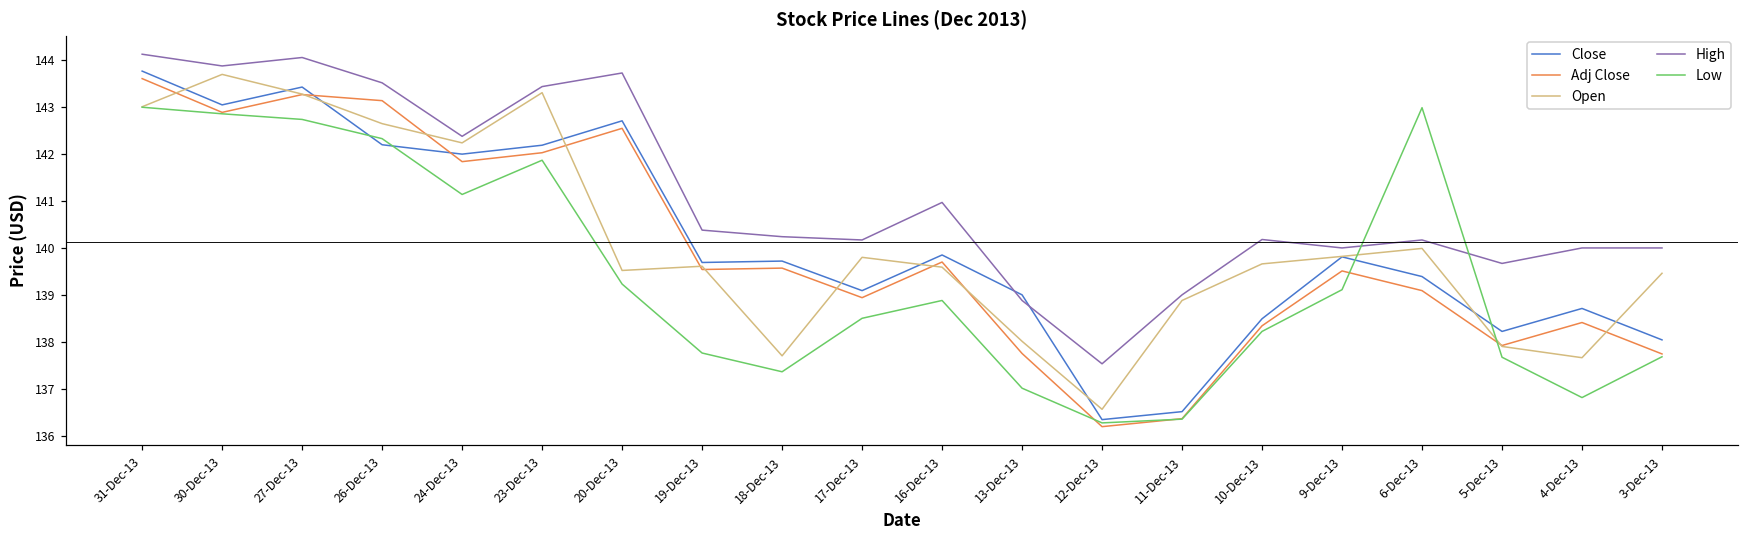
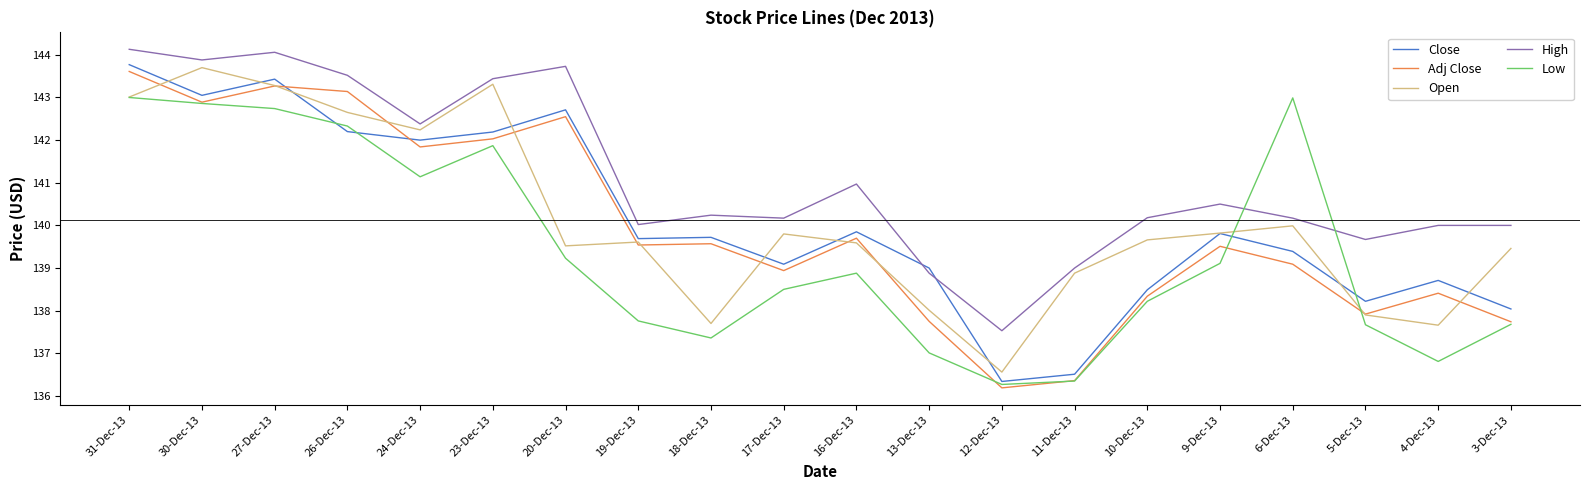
High, 19-Dec-13: 140.4 -> 140.0
High, 9-Dec-13: 140.0 -> 140.5
